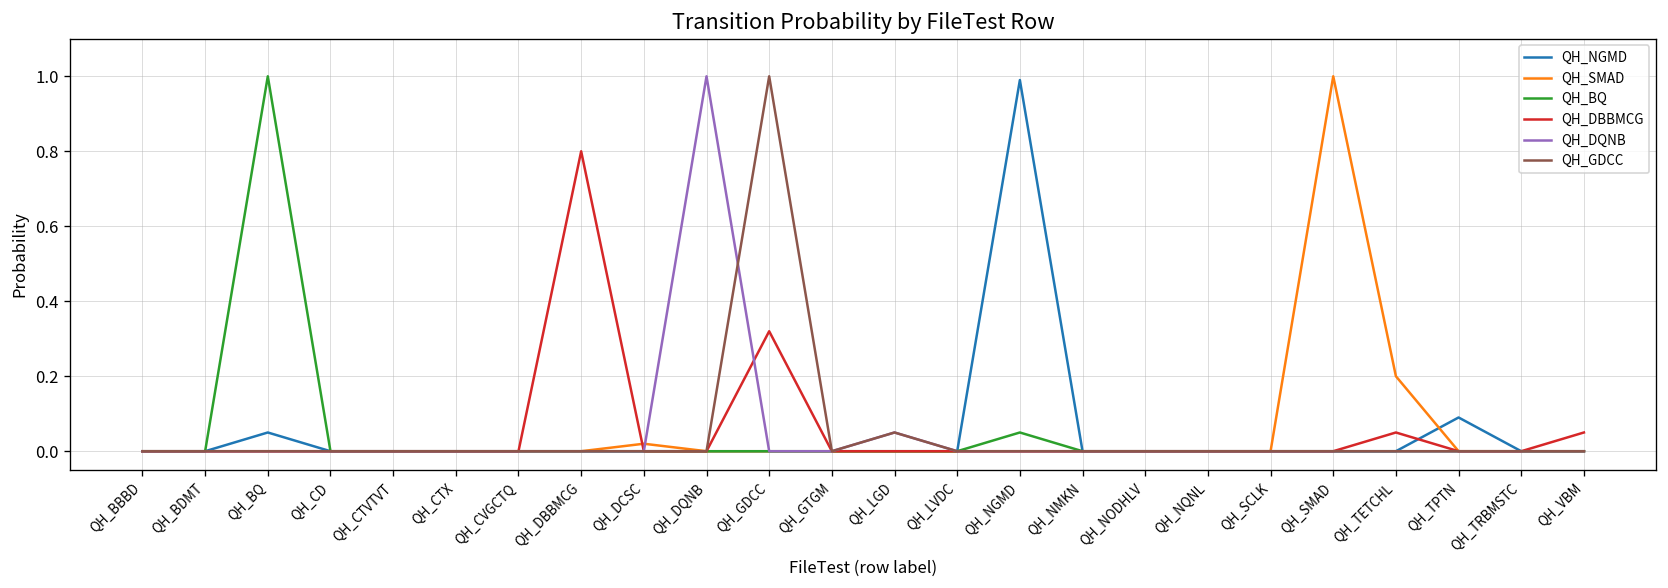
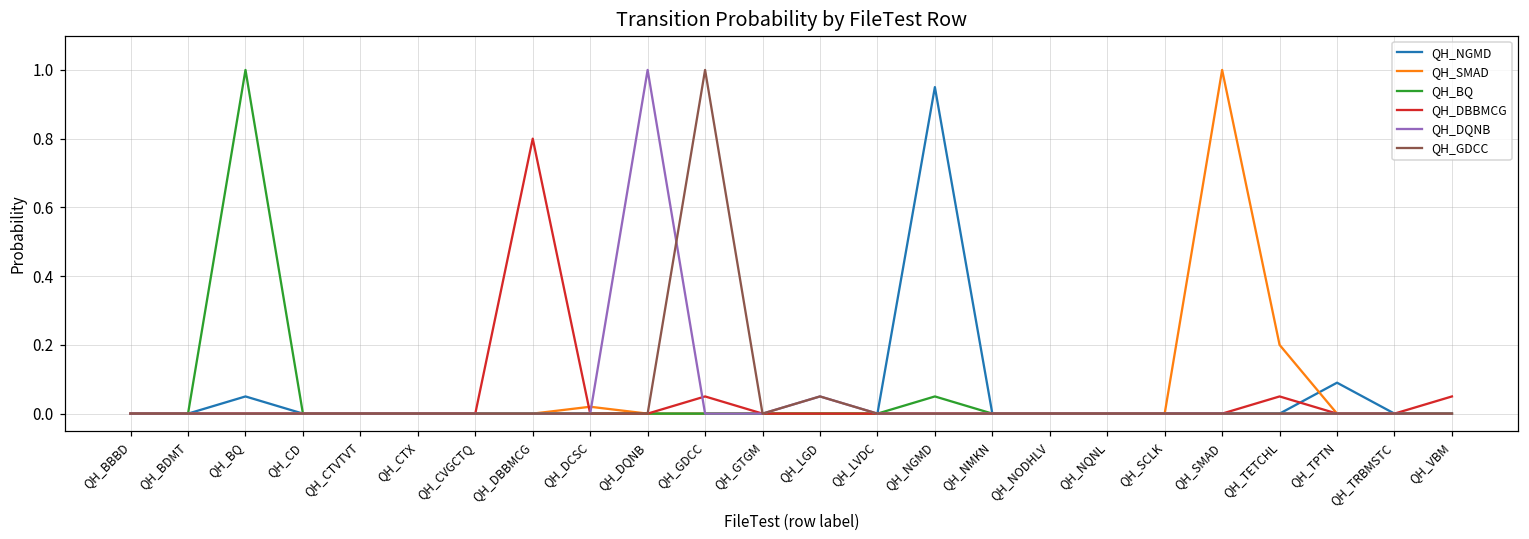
QH_DBBMCG, QH_GDCC: 0.32 -> 0.05
QH_NGMD, QH_NGMD: 0.99 -> 0.95
